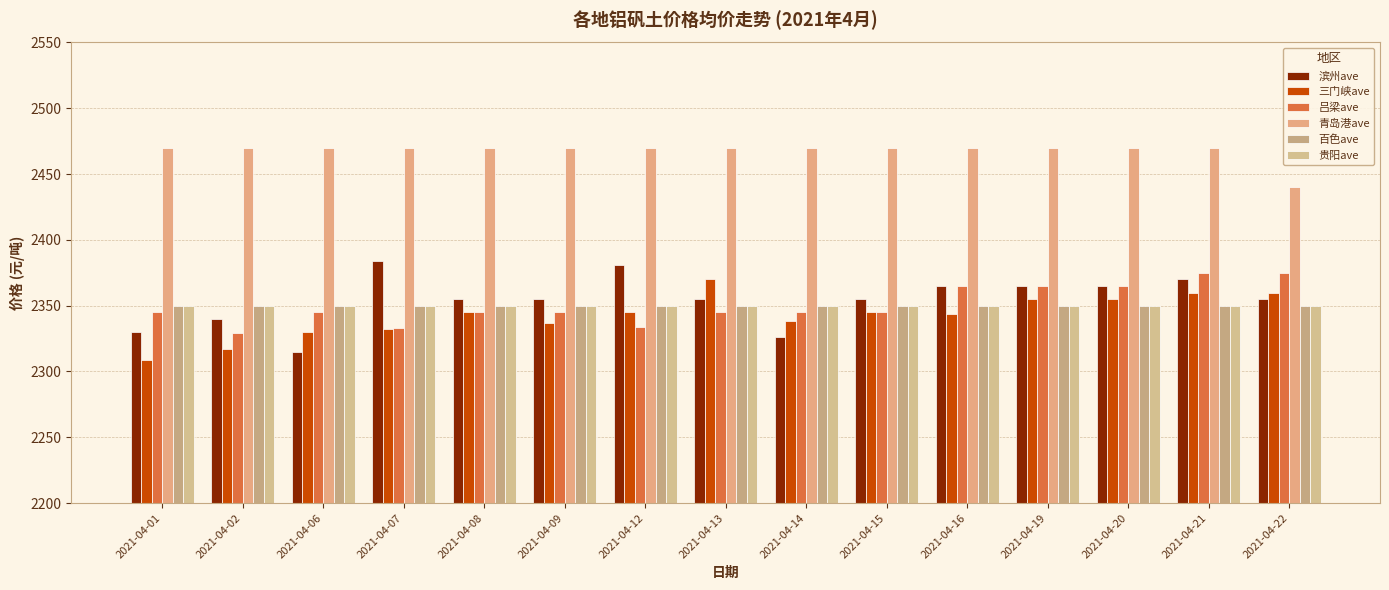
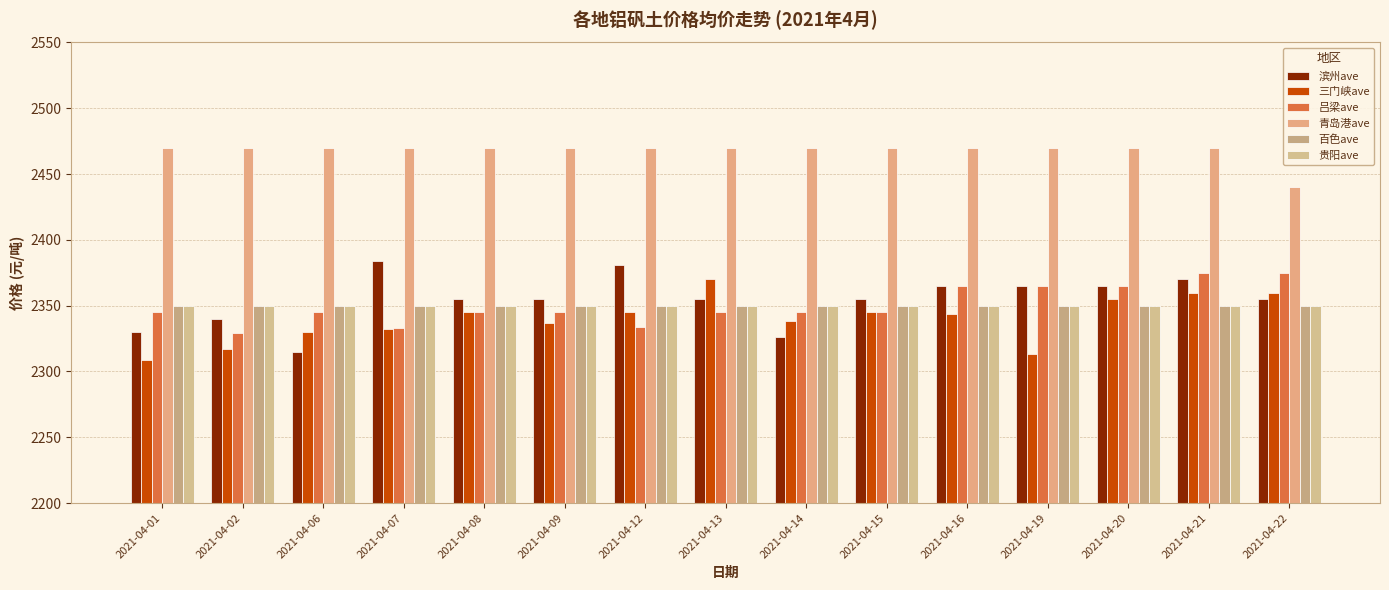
三门峡ave, 2021-04-19: 2355 -> 2313
